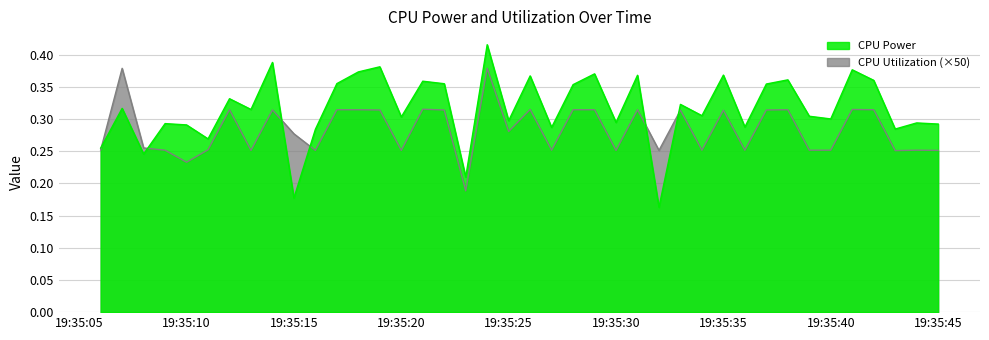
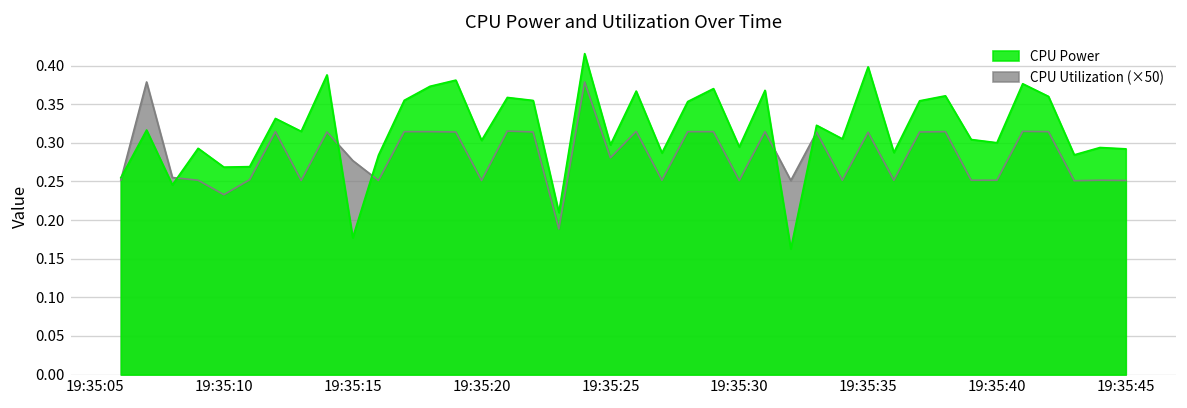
CPU Power, 19:35:10: 0.29 -> 0.27
CPU Power, 19:35:35: 0.37 -> 0.40
